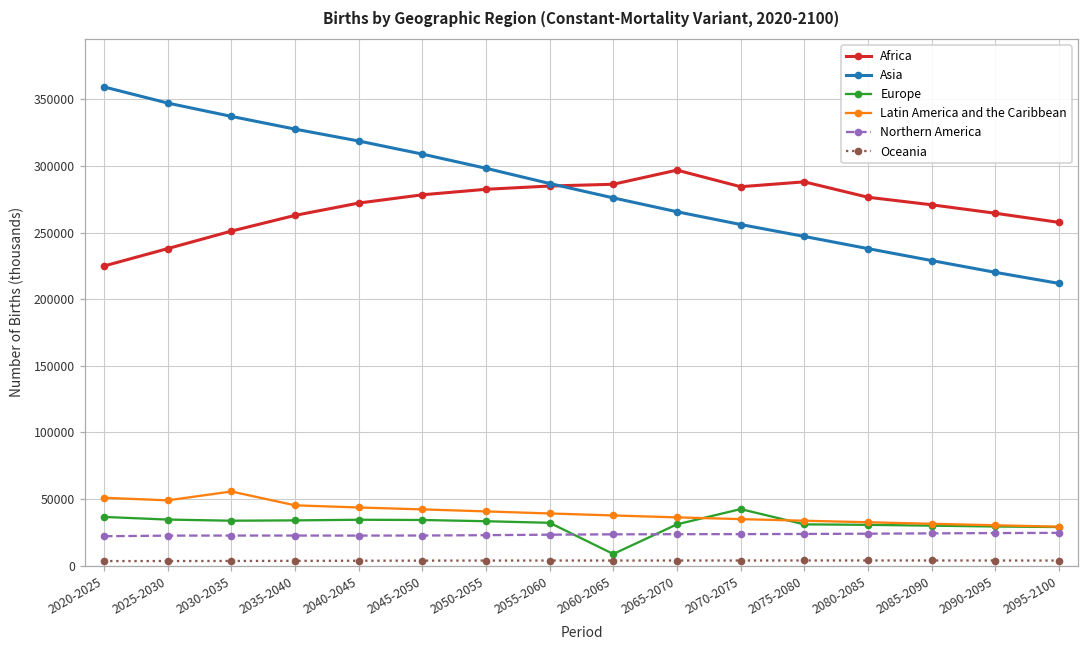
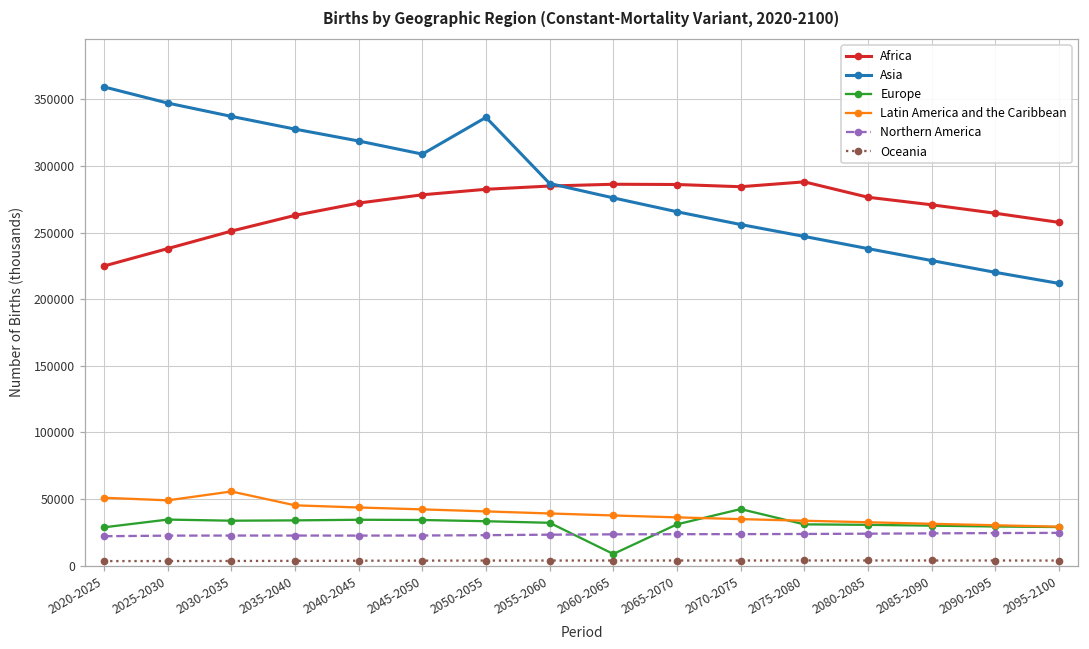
Europe, 2020-2025: 37000 -> 29000
Asia, 2050-2055: 298000 -> 336000
Africa, 2065-2070: 297000 -> 286000
